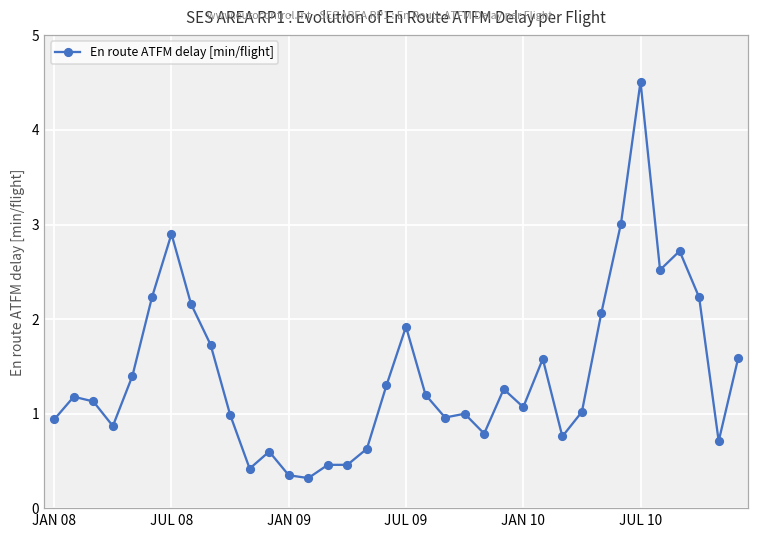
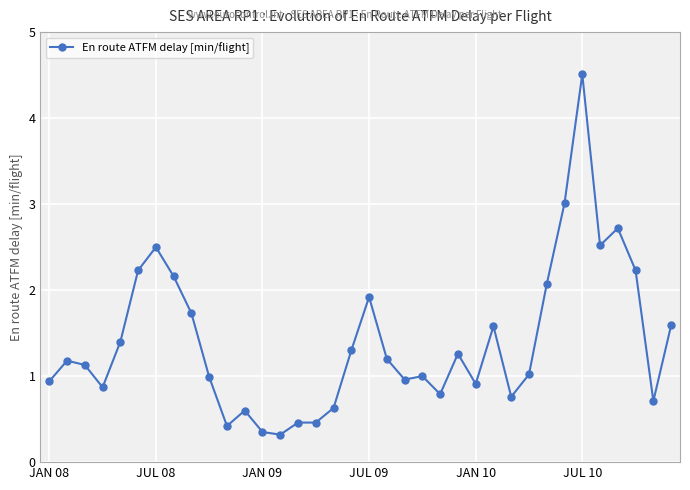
JUL 08: 2.9 -> 2.5
JAN 10: 1.1 -> 0.9
